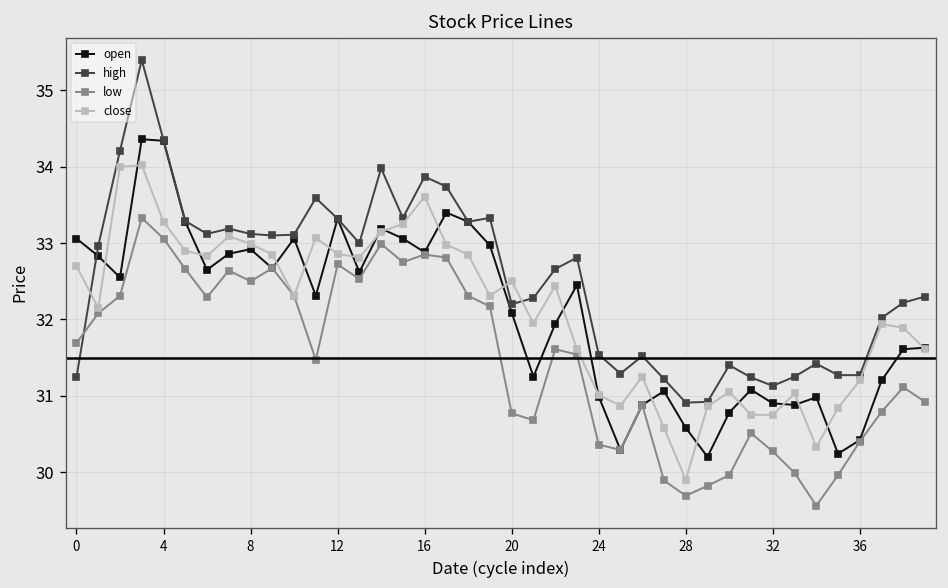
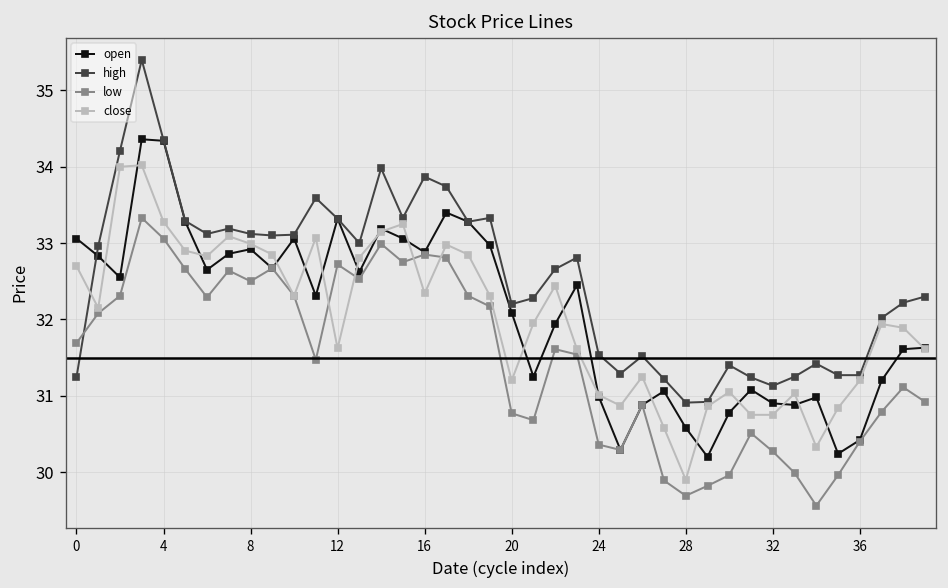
close, 12: 32.9 -> 31.6
close, 16: 33.6 -> 32.3
close, 20: 32.5 -> 31.2
